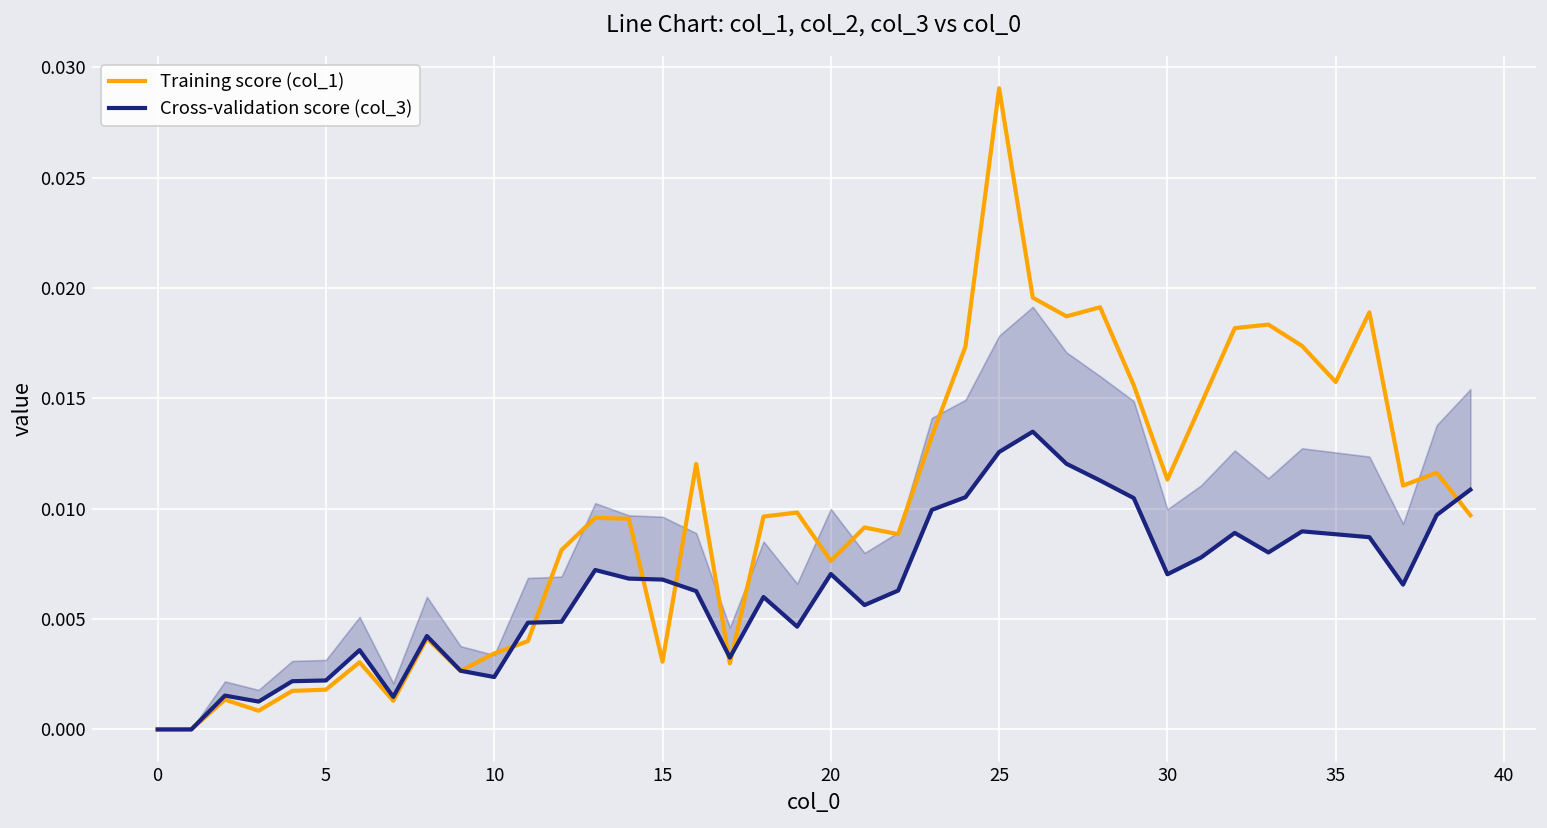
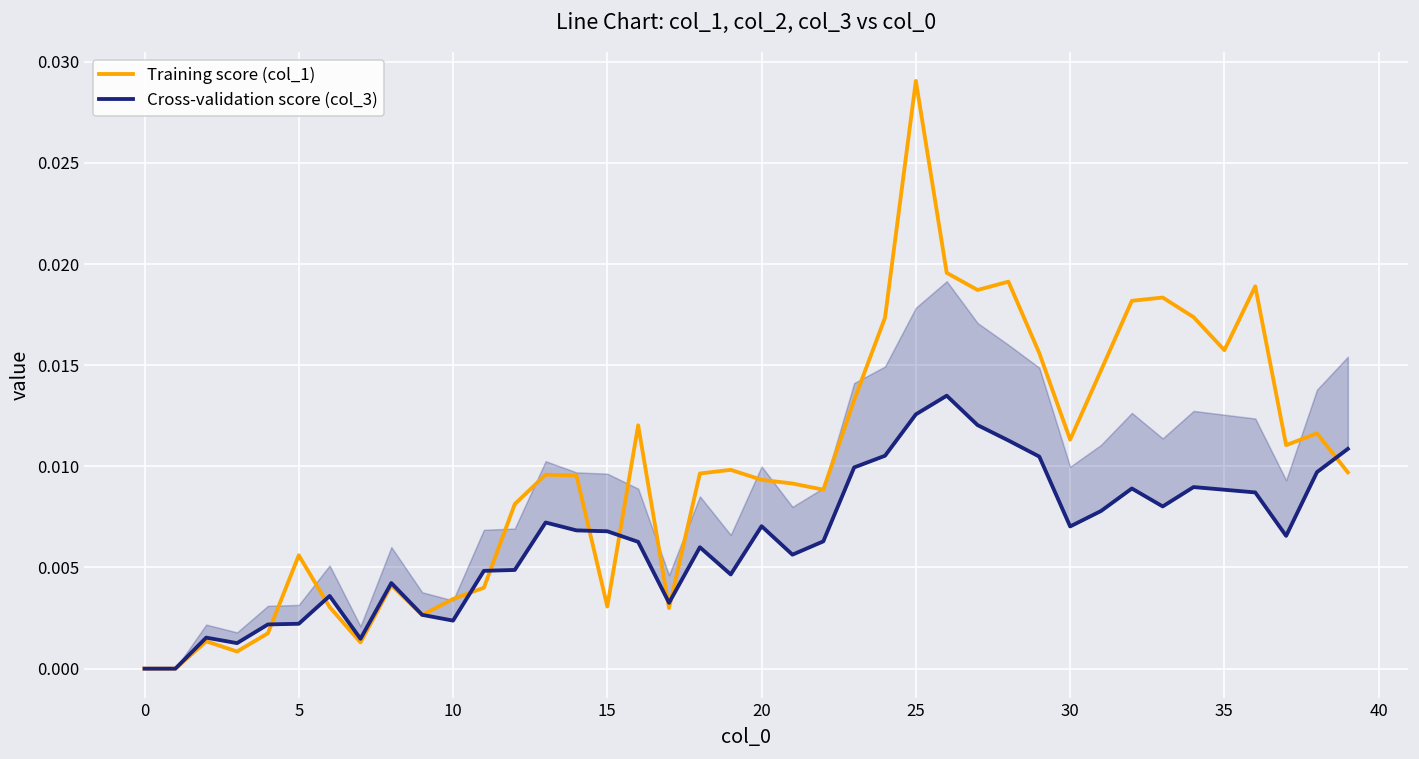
Training score (col_1), 5: 0.0018 -> 0.0056
Training score (col_1), 20: 0.0076 -> 0.0093
